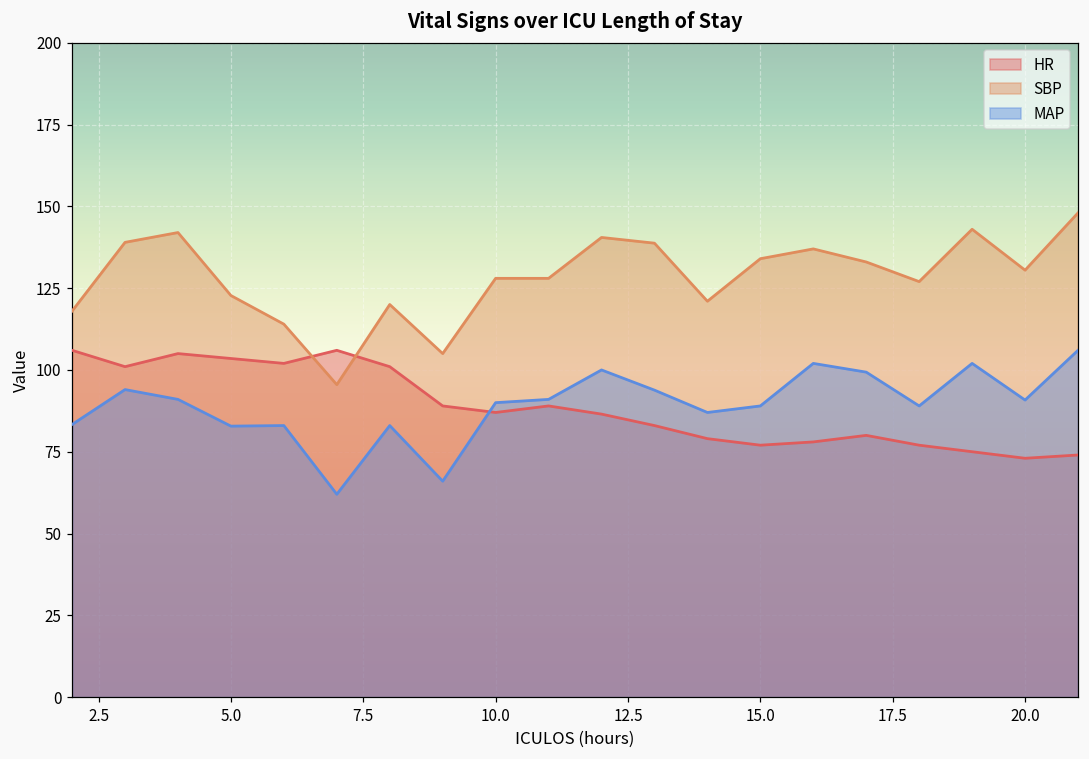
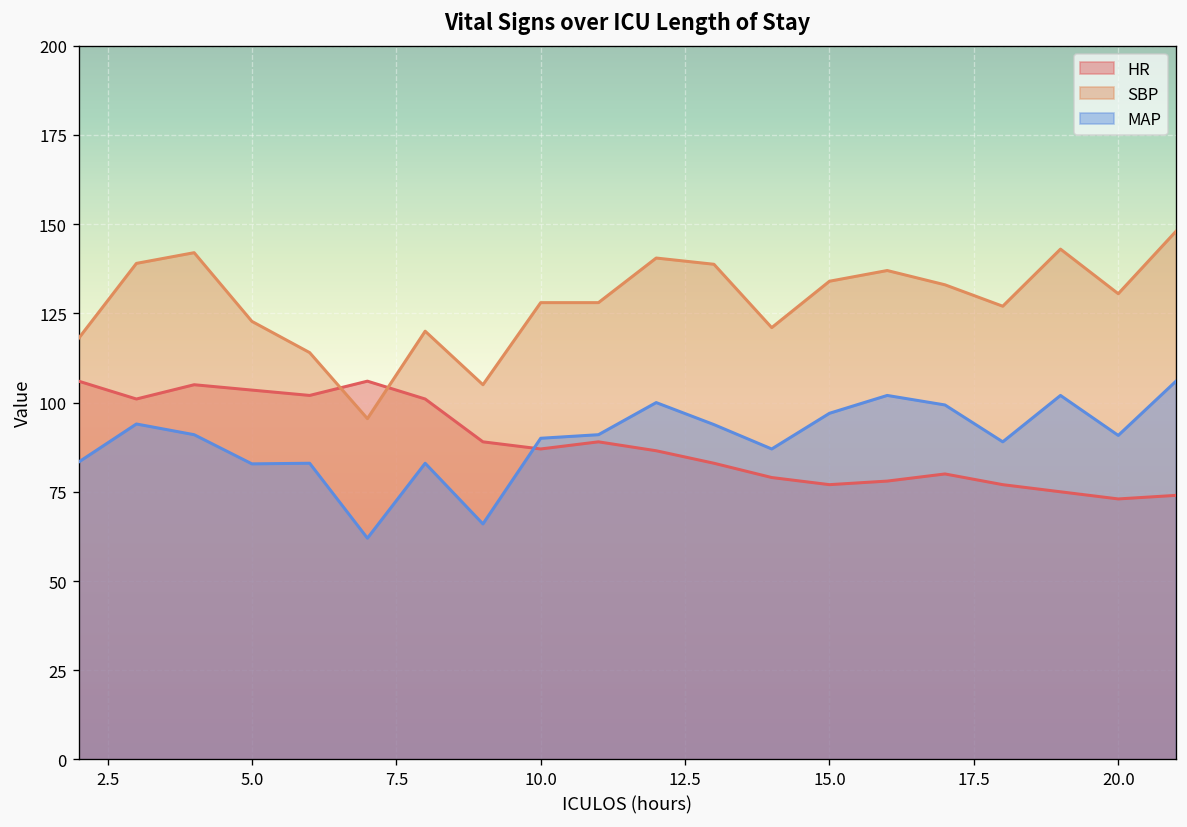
MAP, 15.0: 89 -> 97
